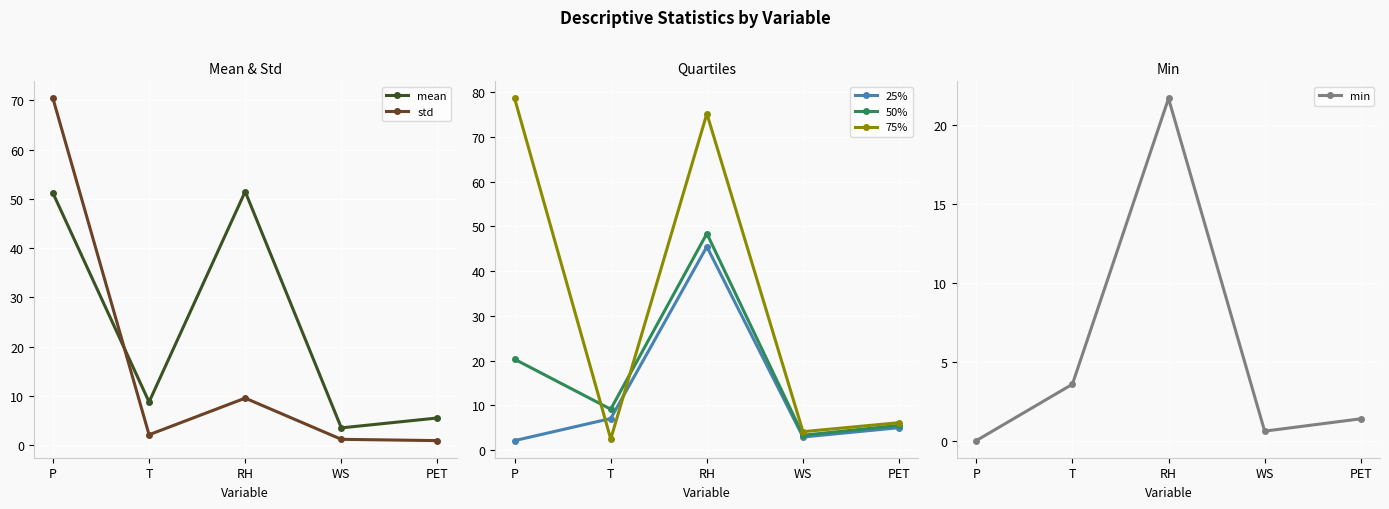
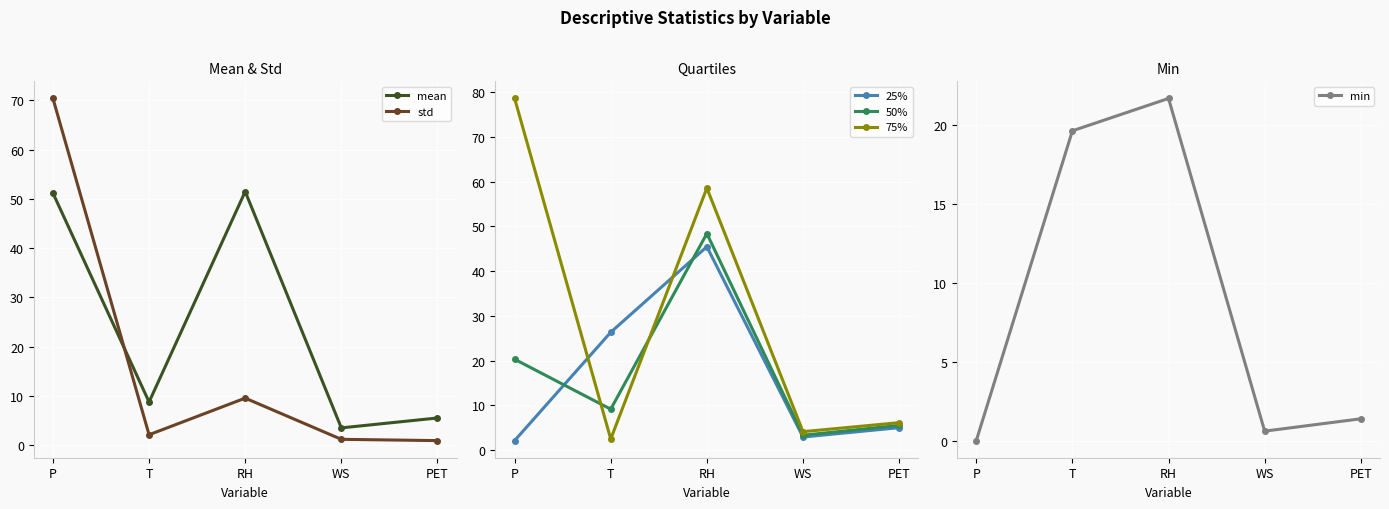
Quartiles, 25%, T: 7 -> 26
Quartiles, 75%, RH: 75 -> 59
Min, T: 3.6 -> 19.6
